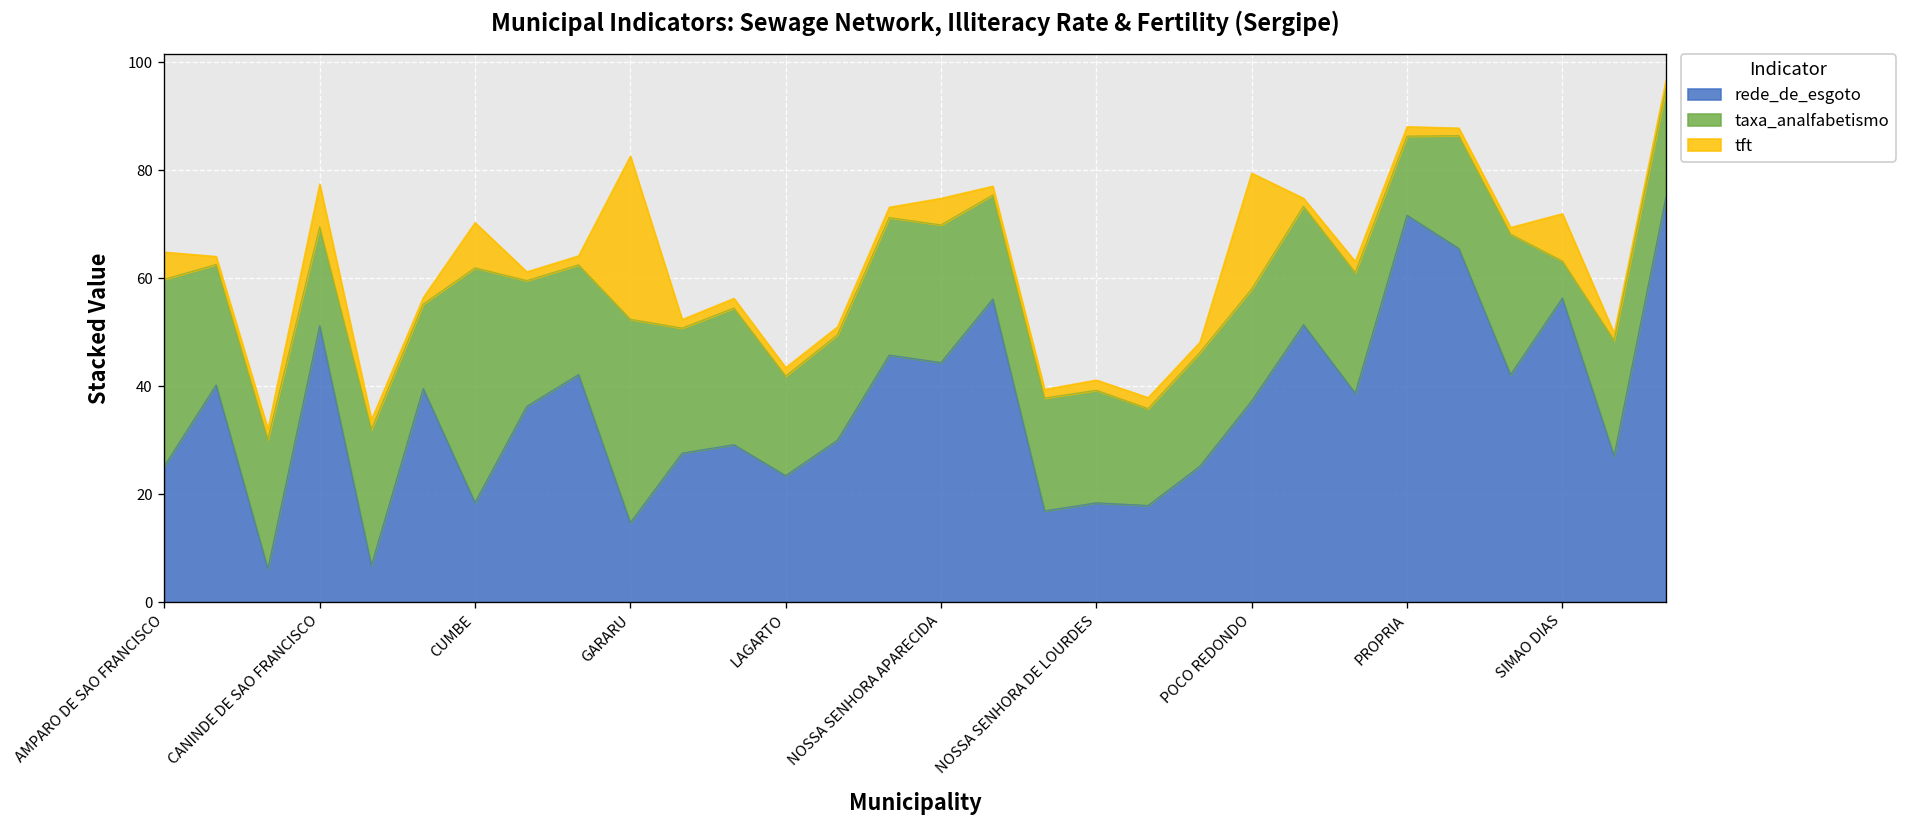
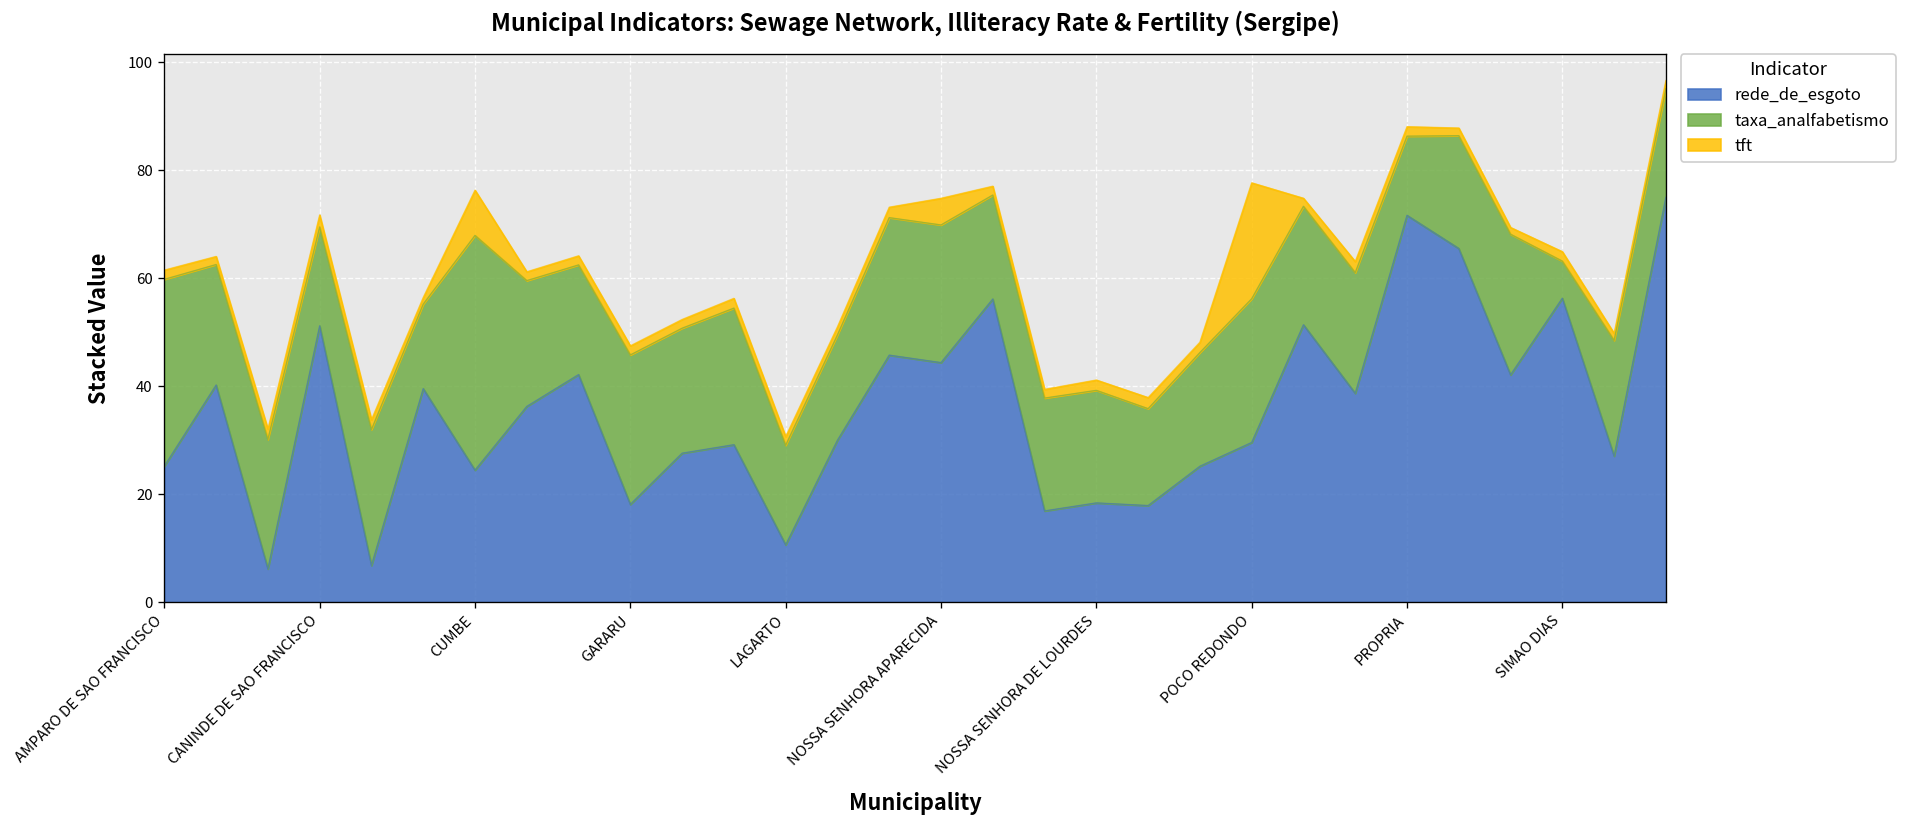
tft, AMPARO DE SAO FRANCISCO: 5 -> 2
tft, CANINDE DE SAO FRANCISCO: 8 -> 2
rede_de_esgoto, CUMBE: 18 -> 24
rede_de_esgoto, GARARU: 15 -> 18
taxa_analfabetismo, GARARU: 38 -> 28
tft, GARARU: 30 -> 2
rede_de_esgoto, LAGARTO: 23 -> 11
rede_de_esgoto, POCO REDONDO: 37 -> 30
taxa_analfabetismo, POCO REDONDO: 21 -> 27
tft, SIMAO DIAS: 9 -> 2
